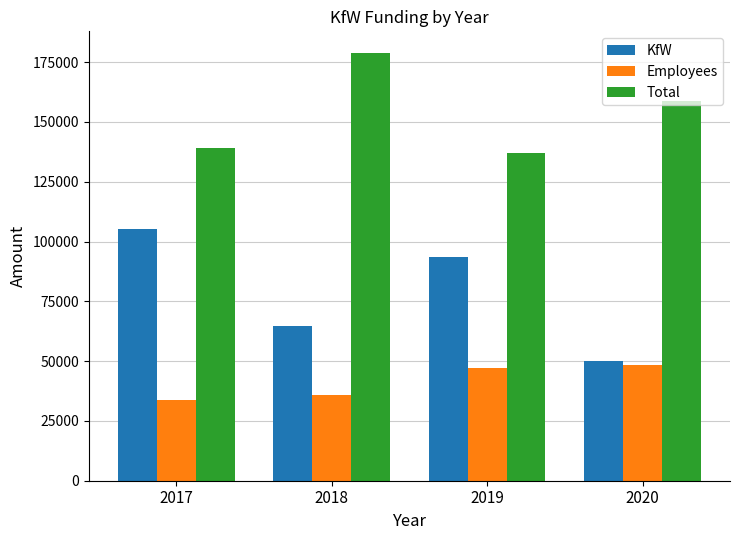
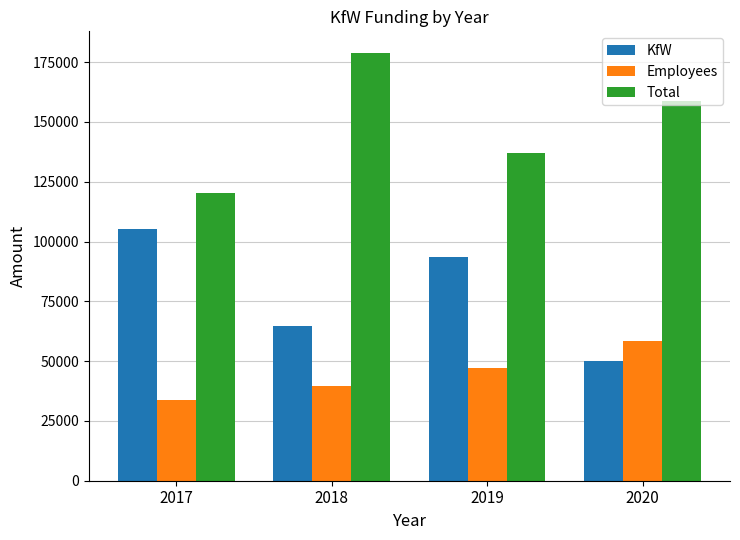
Total, 2017: 139000 -> 120000
Employees, 2018: 36000 -> 39000
Employees, 2020: 49000 -> 59000
